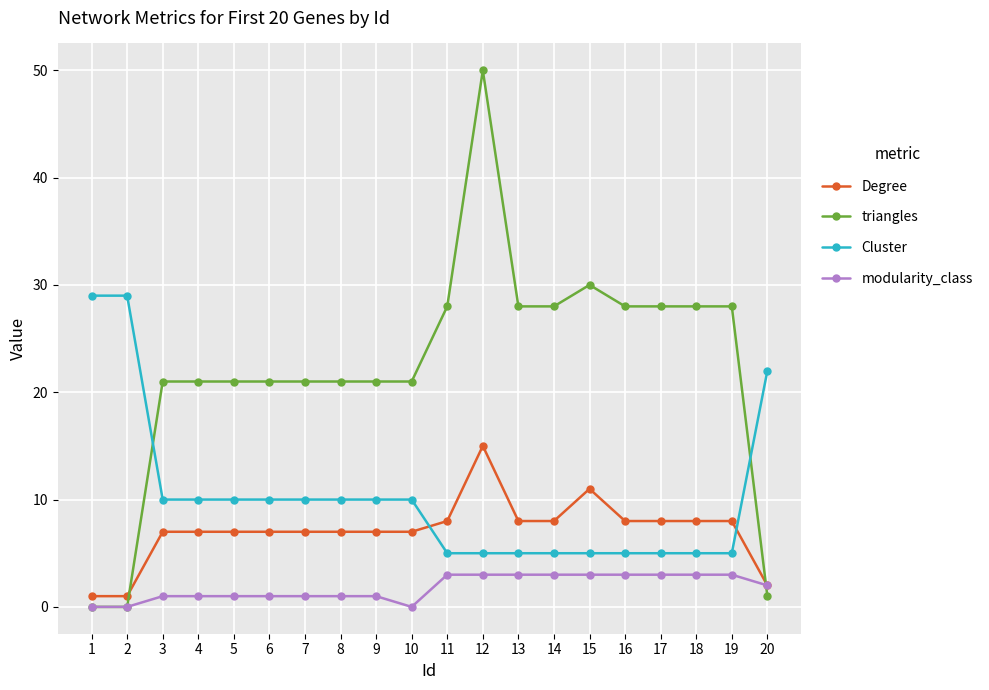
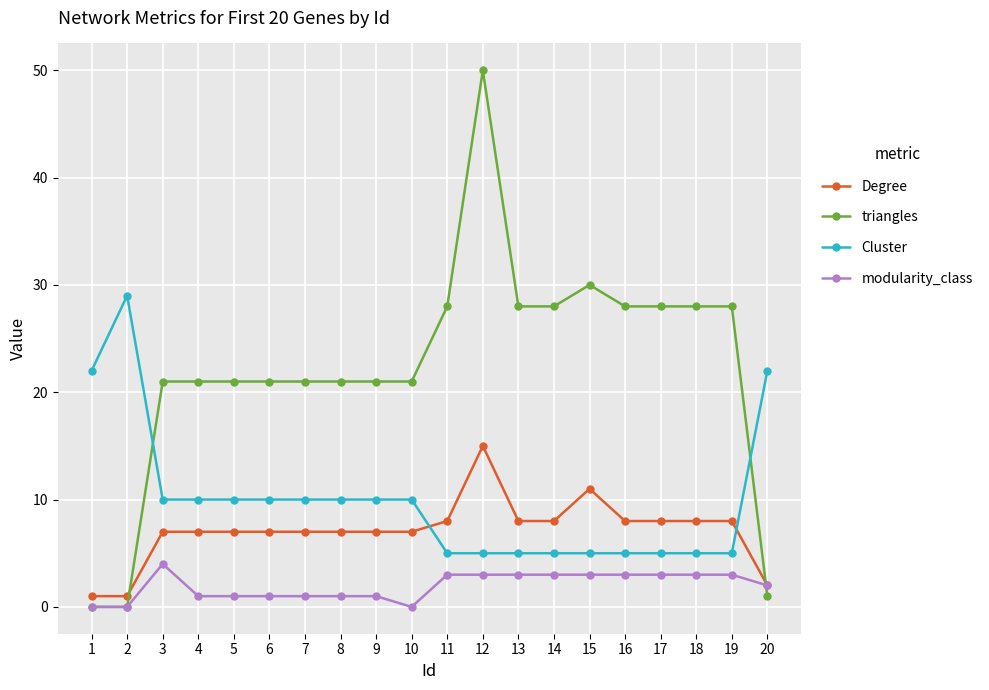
Cluster, 1: 29 -> 22
modularity_class, 3: 1 -> 4
